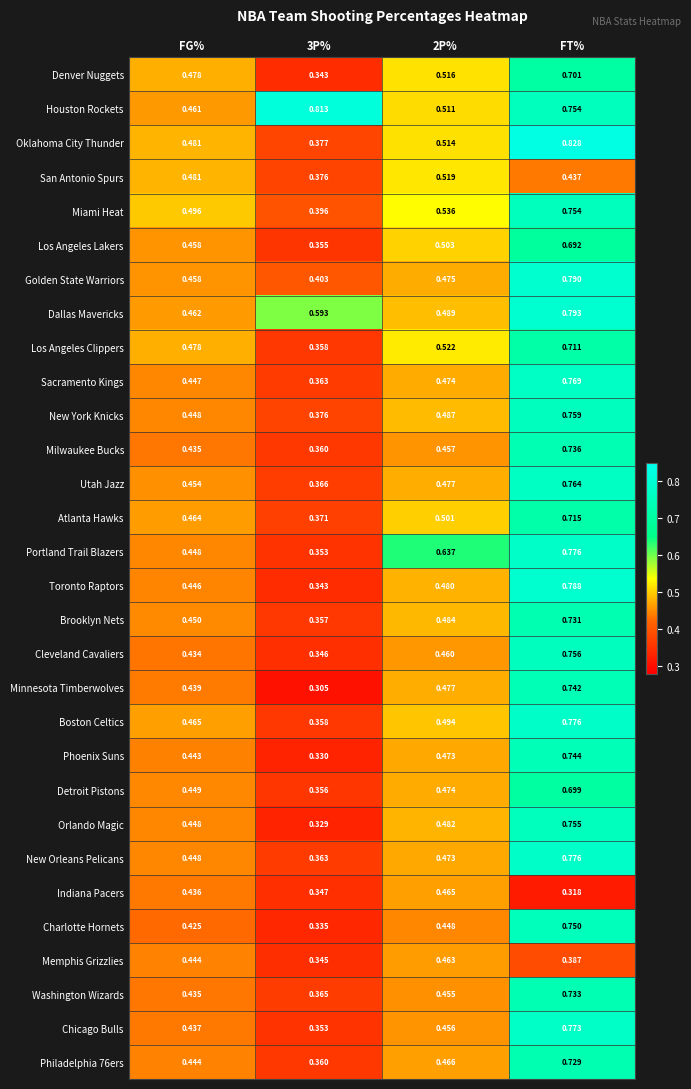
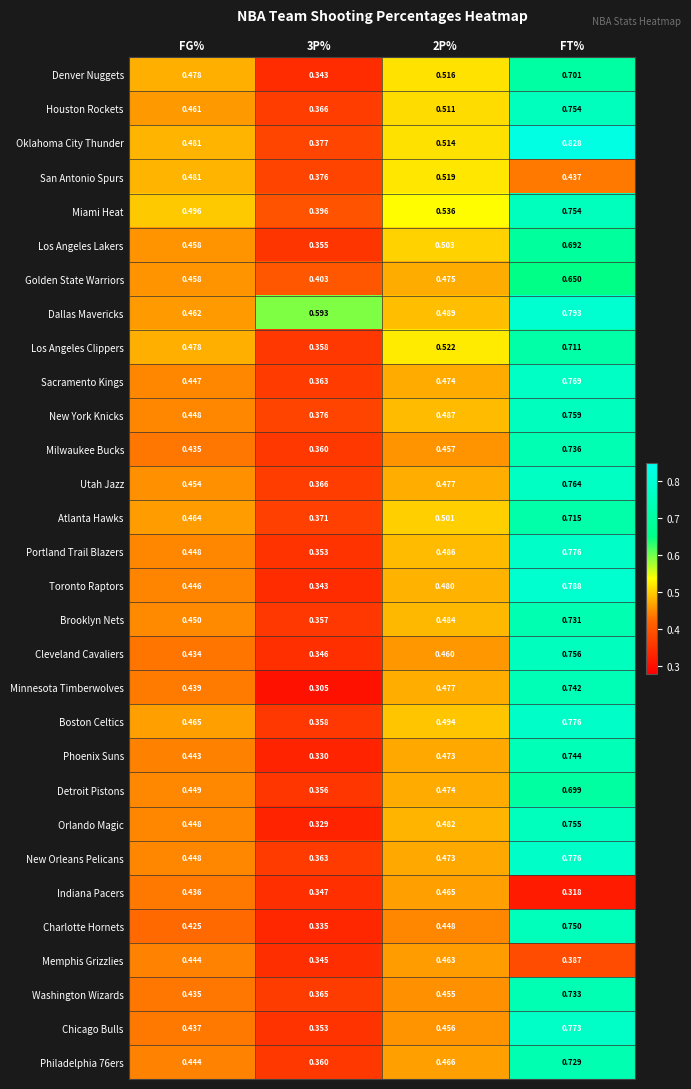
Houston Rockets, 3P%: 0.813 -> 0.366
Golden State Warriors, FT%: 0.790 -> 0.650
Portland Trail Blazers, 2P%: 0.637 -> 0.486
